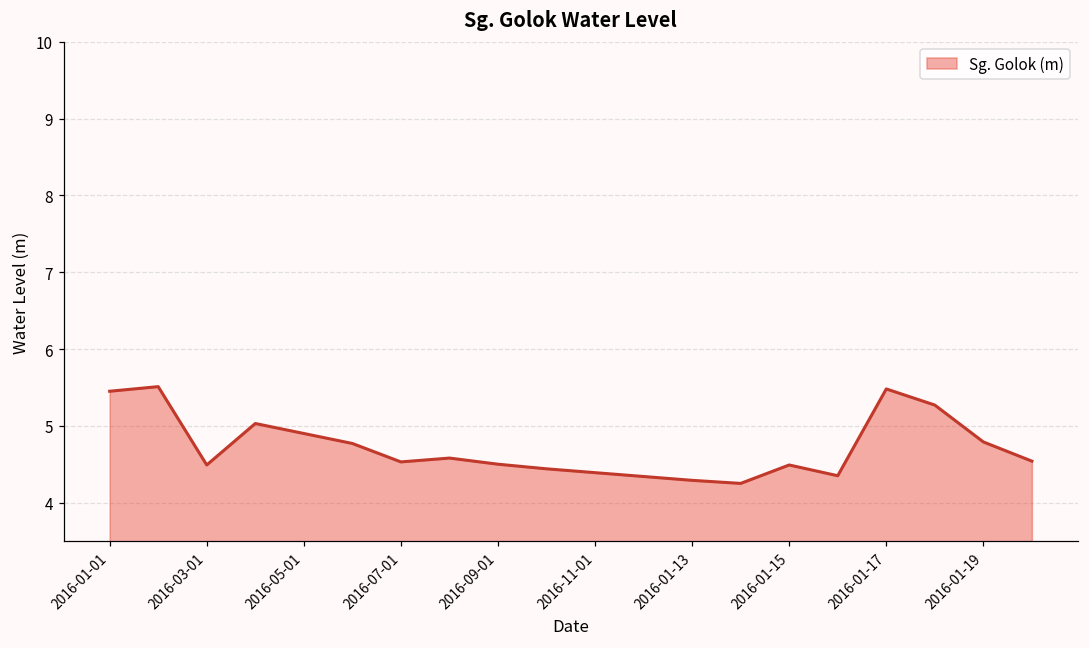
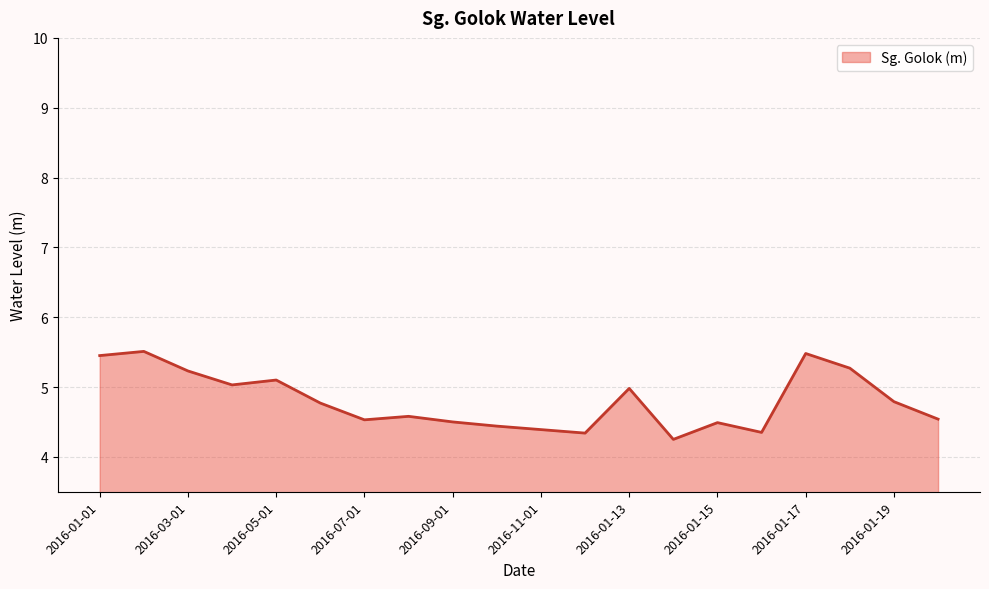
2016-03-01: 4.5 -> 5.2
2016-05-01: 4.9 -> 5.1
2016-01-13: 4.3 -> 5.0
